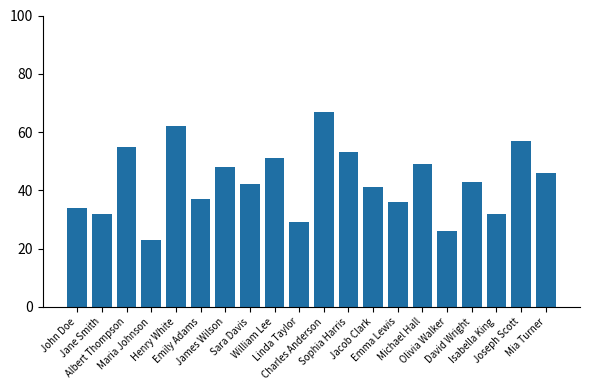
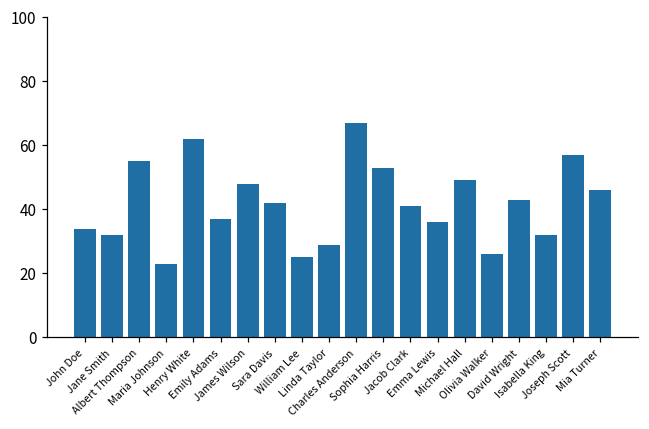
William Lee: 51 -> 25
